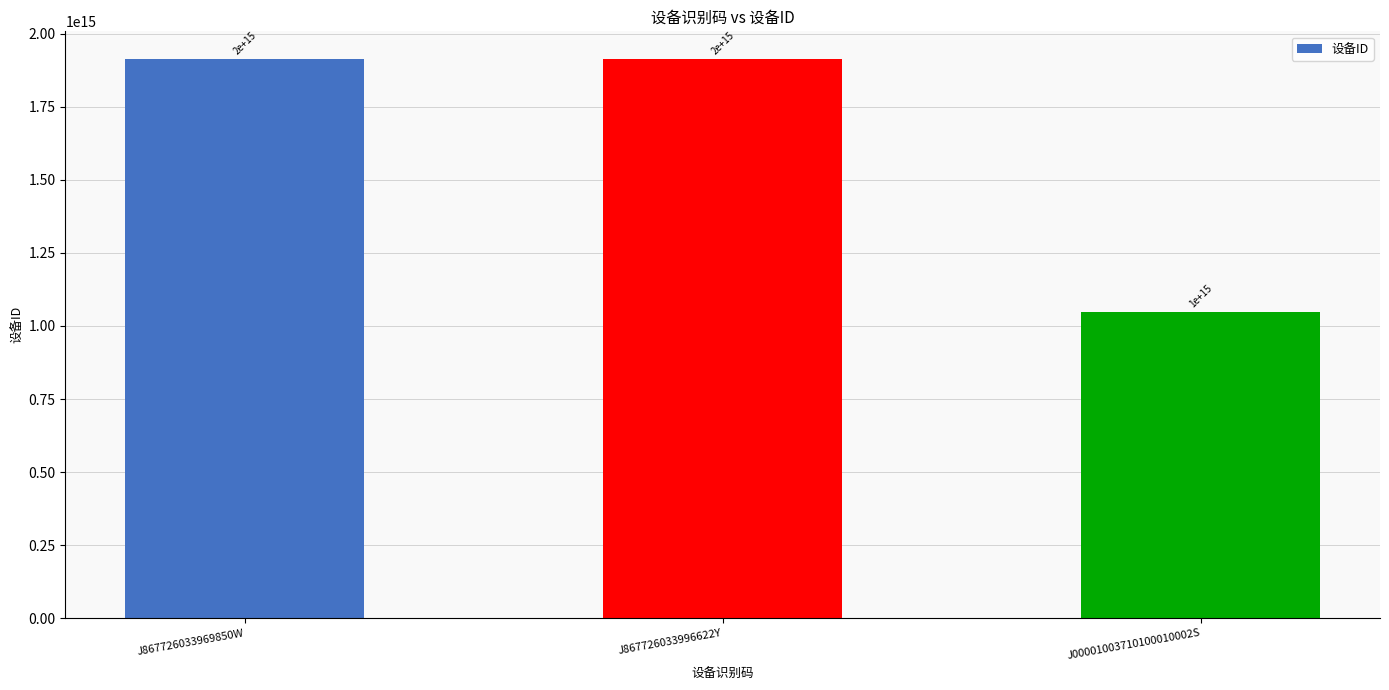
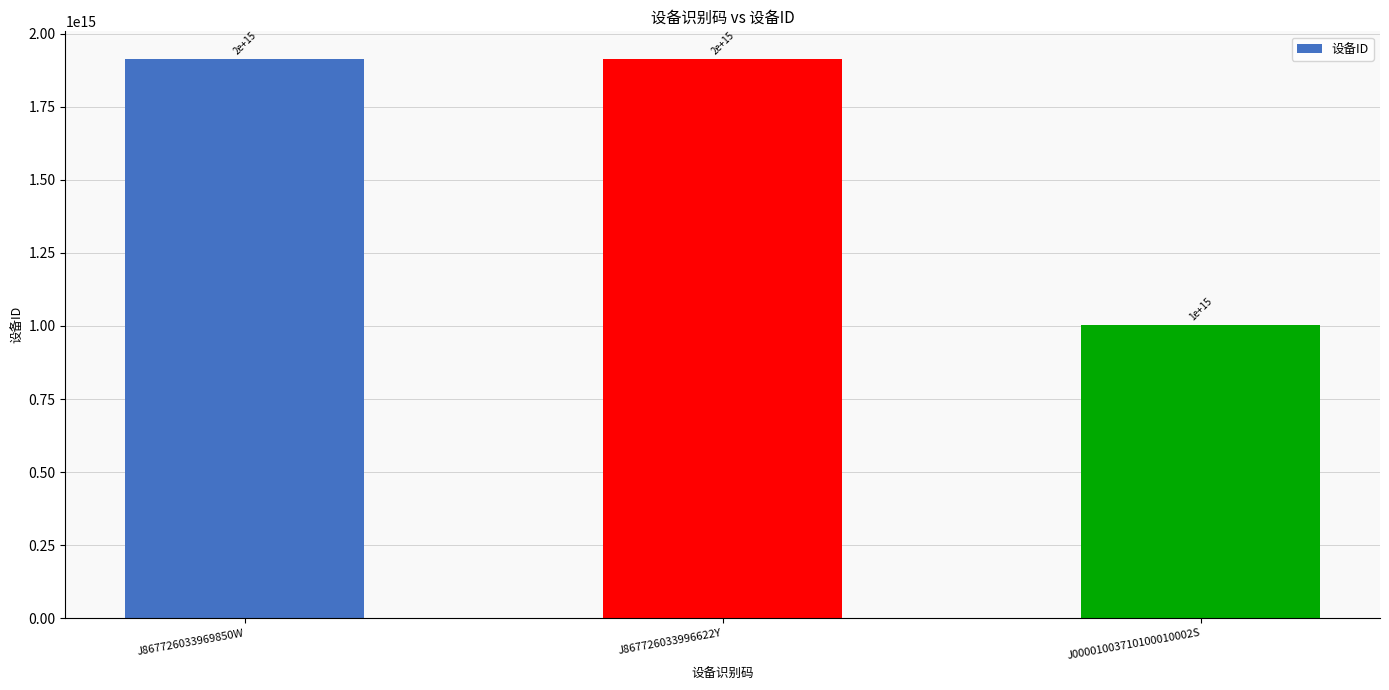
J00001003710100010002S: 1050000000000000 -> 1000000000000000
